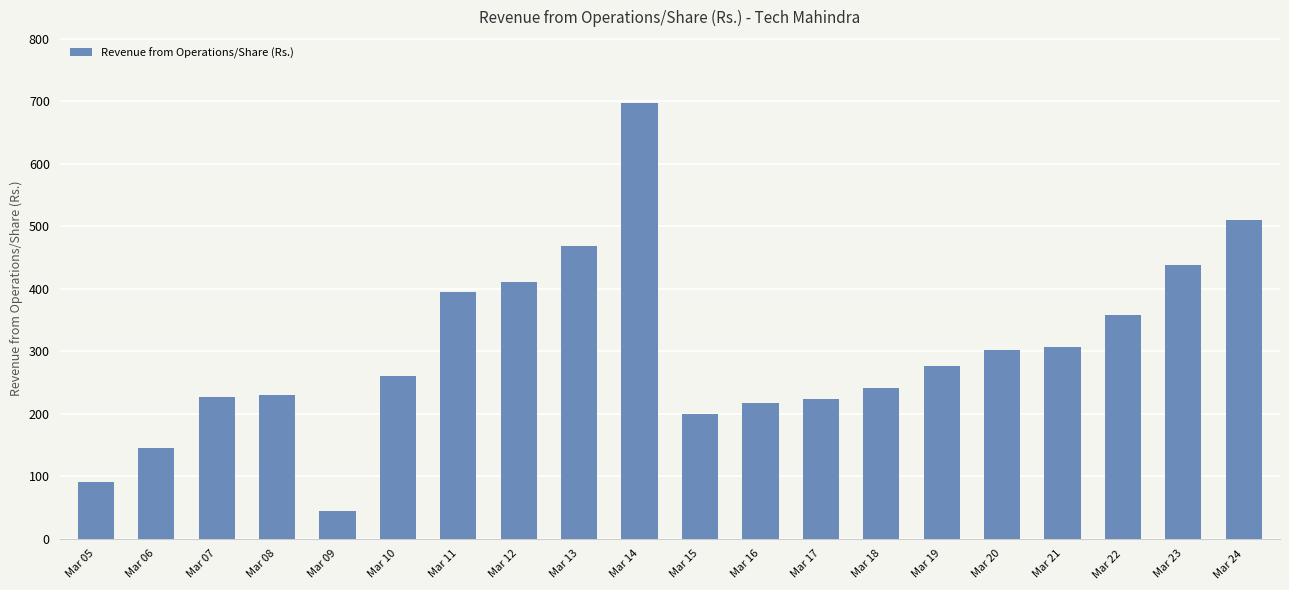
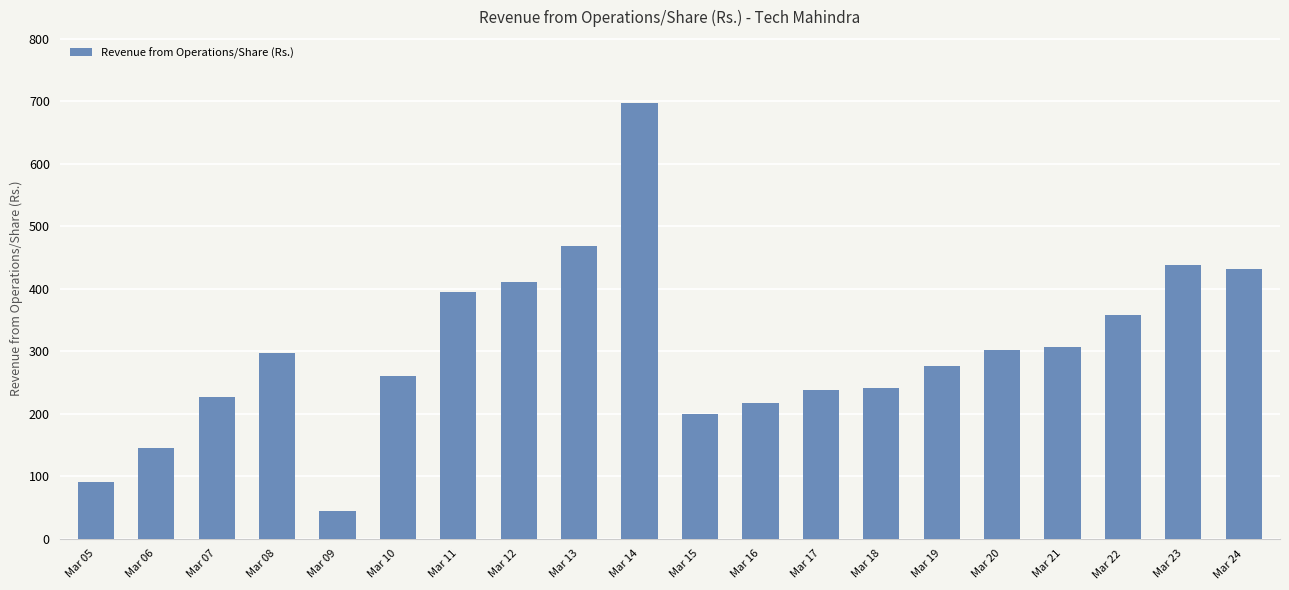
Mar 08: 230 -> 300
Mar 17: 220 -> 240
Mar 24: 510 -> 430
